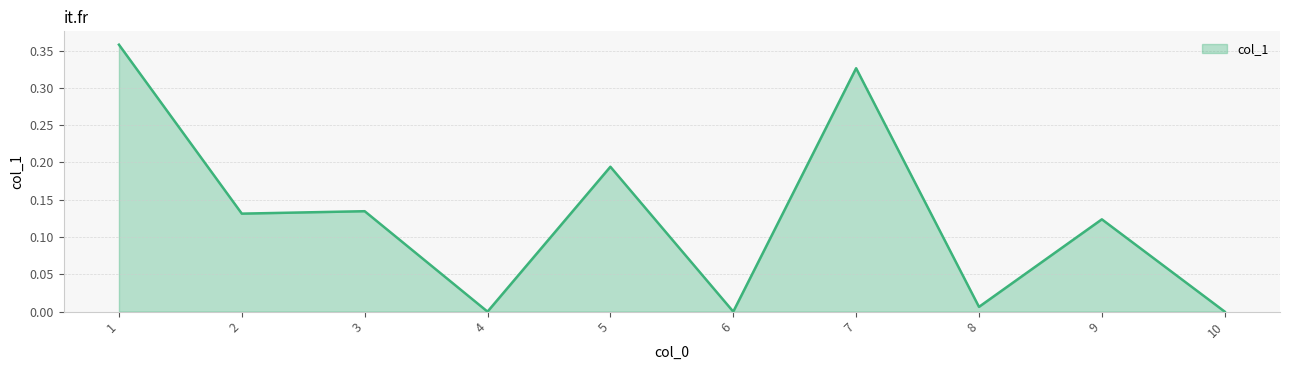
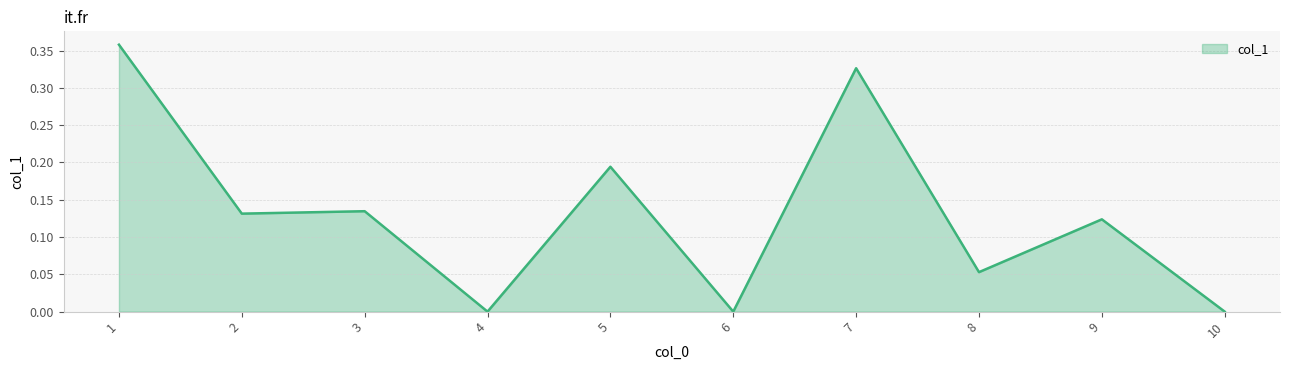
8: 0.01 -> 0.05
